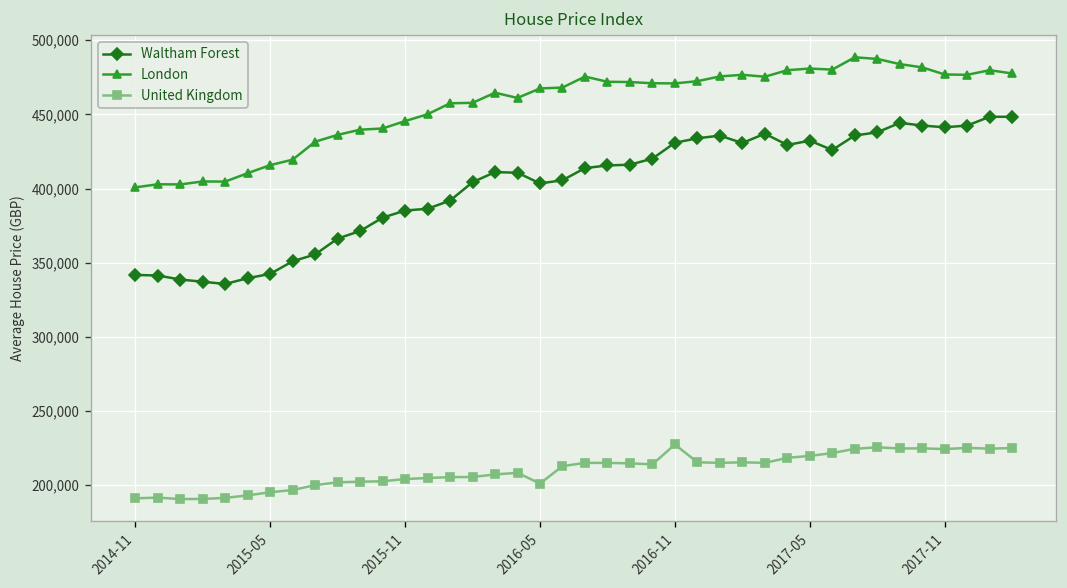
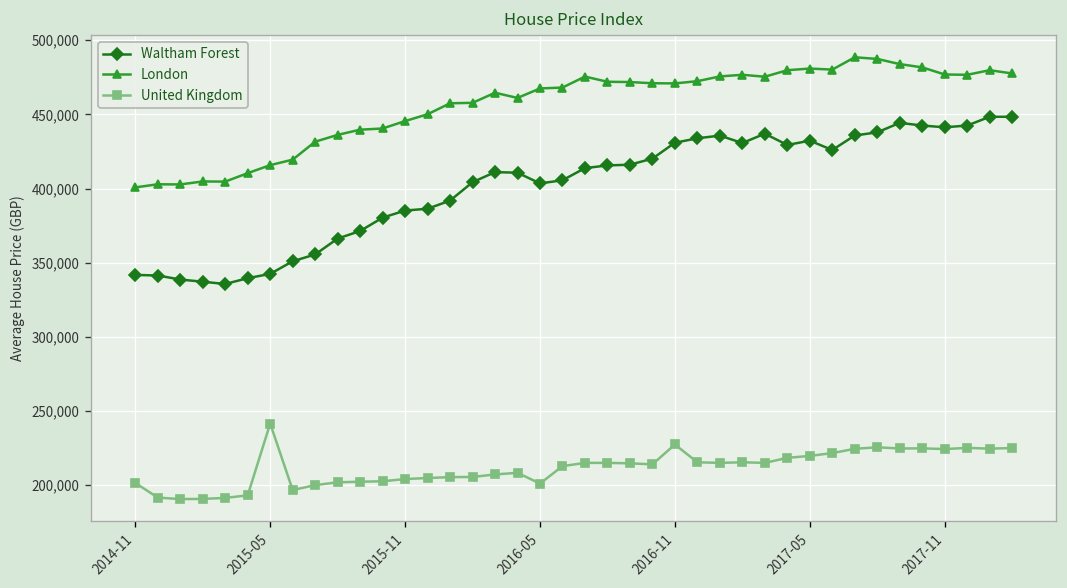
United Kingdom, 2014-11: 191,000 -> 202,000
United Kingdom, 2015-05: 195,000 -> 242,000
